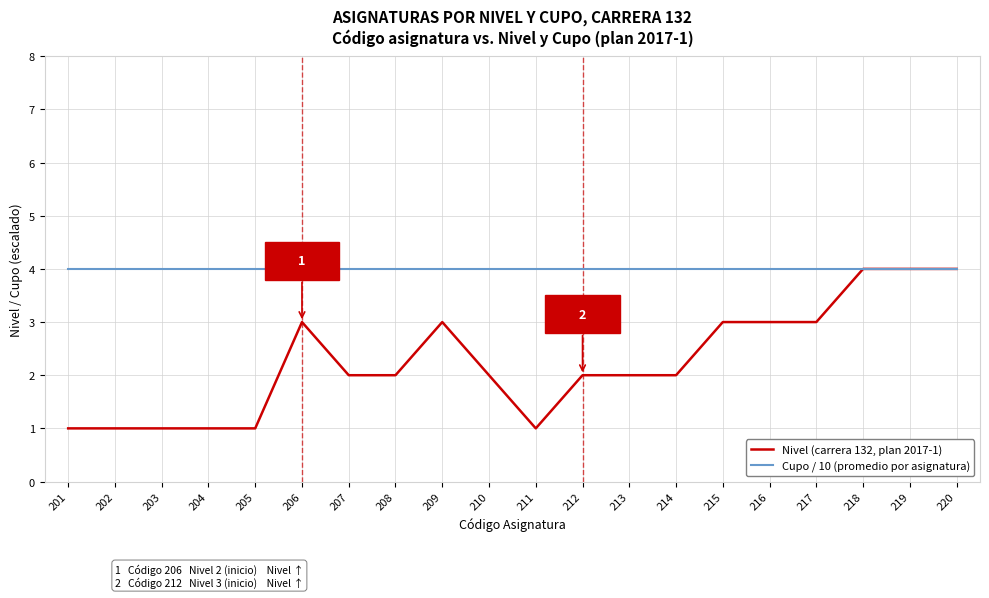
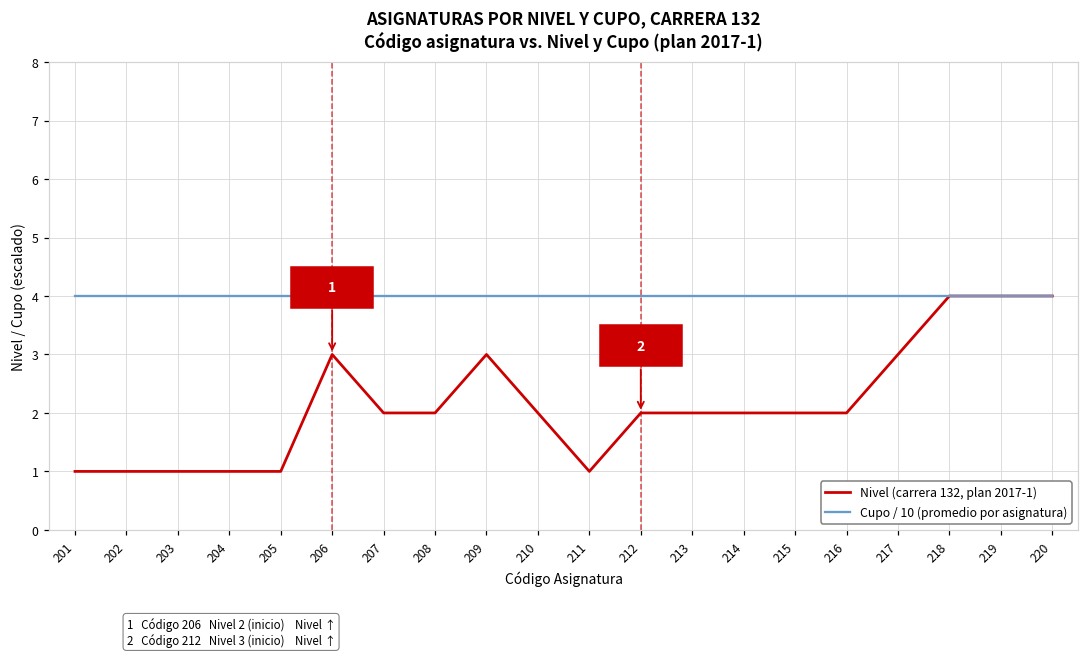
Nivel (carrera 132, plan 2017-1), 215: 3 -> 2
Nivel (carrera 132, plan 2017-1), 216: 3 -> 2
